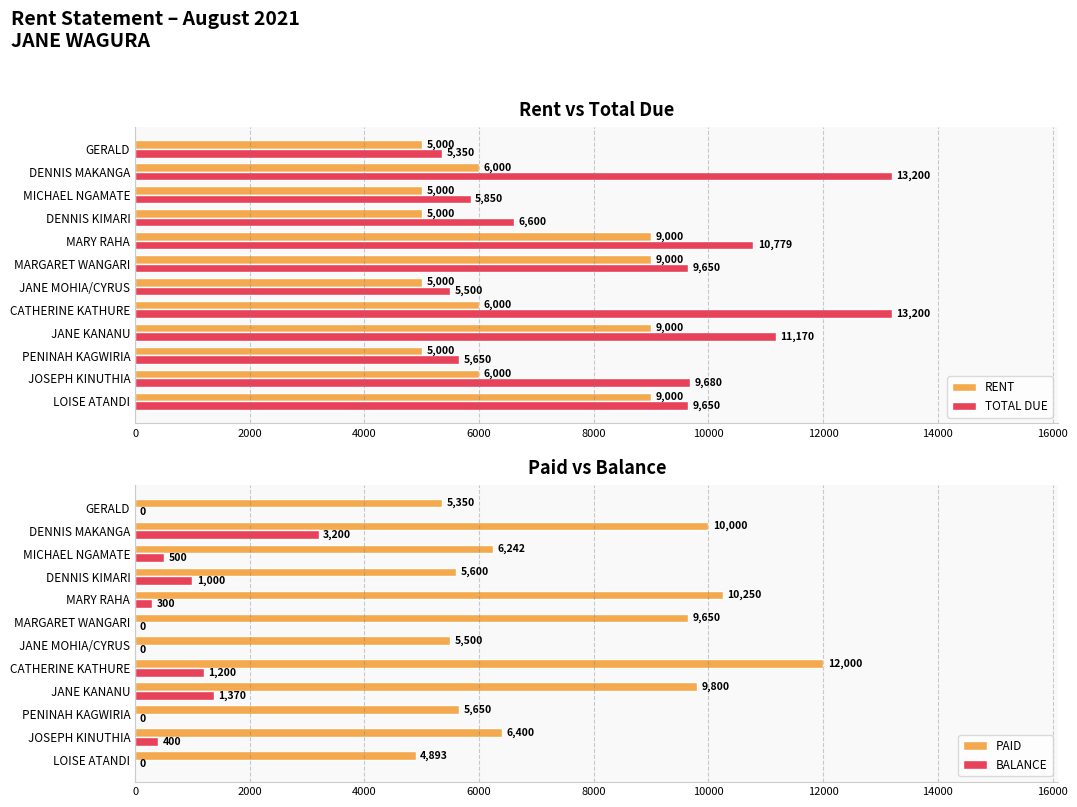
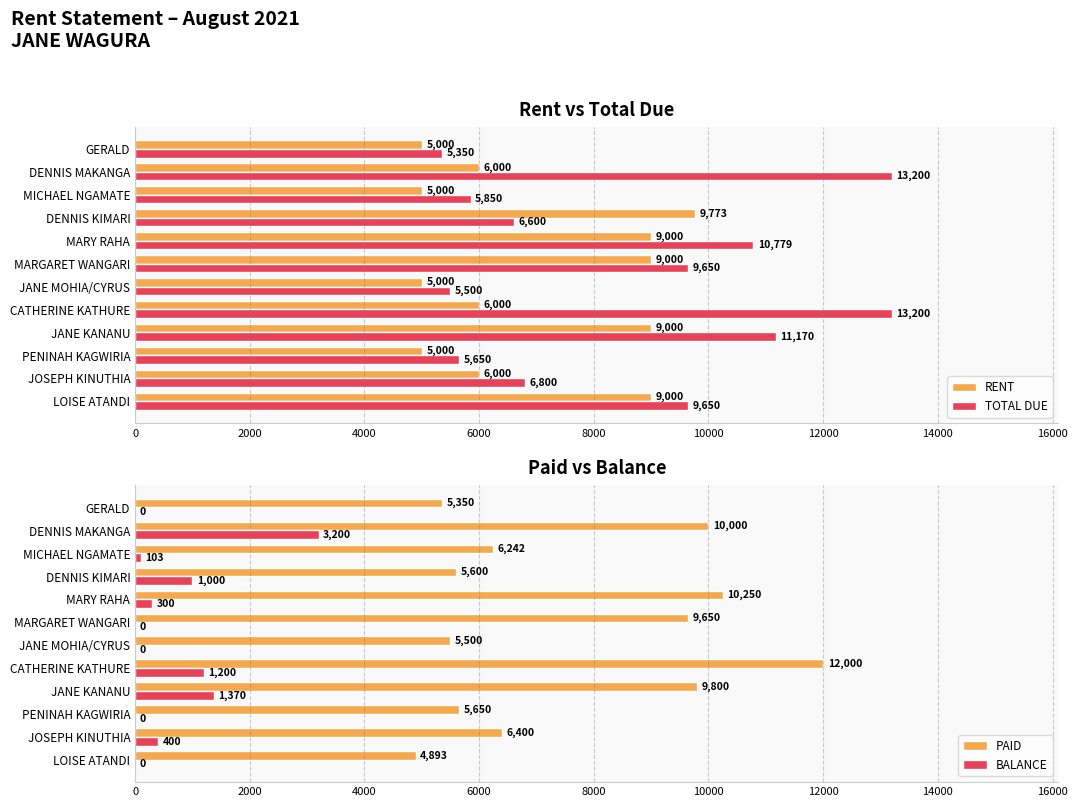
Rent vs Total Due, RENT, DENNIS KIMARI: 5,000 -> 9,773
Rent vs Total Due, TOTAL DUE, JOSEPH KINUTHIA: 9,680 -> 6,800
Paid vs Balance, BALANCE, MICHAEL NGAMATE: 500 -> 103
